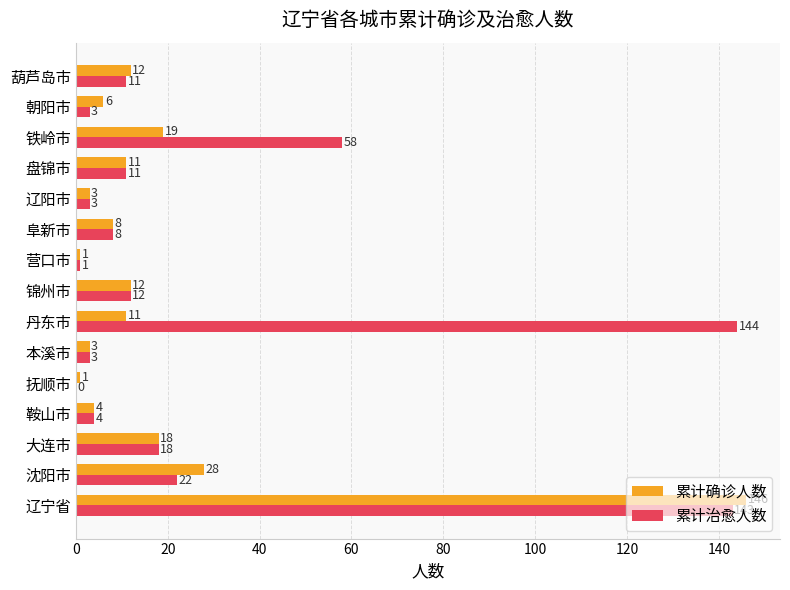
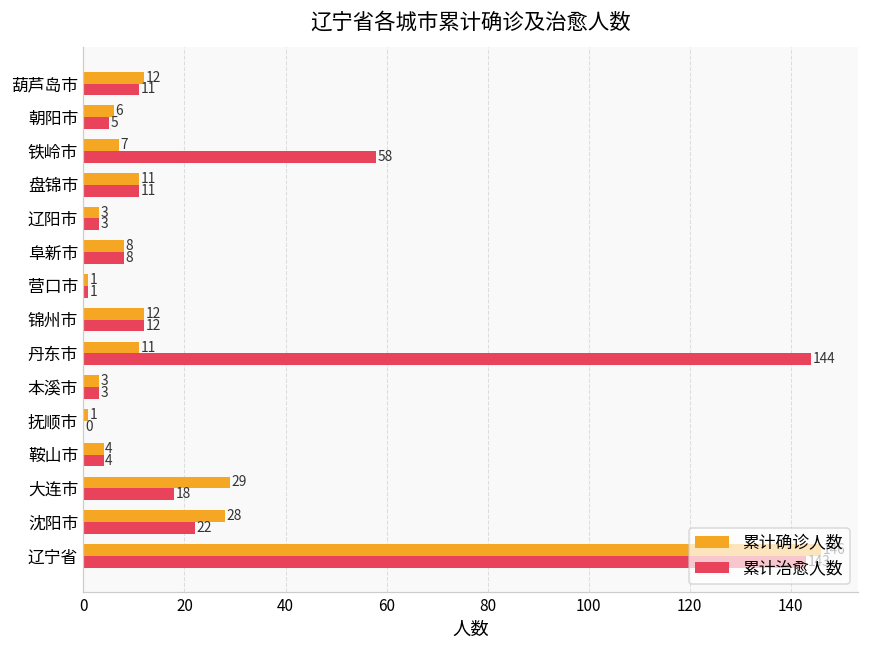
累计治愈人数, 朝阳市: 3 -> 5
累计确诊人数, 铁岭市: 19 -> 7
累计确诊人数, 大连市: 18 -> 29
